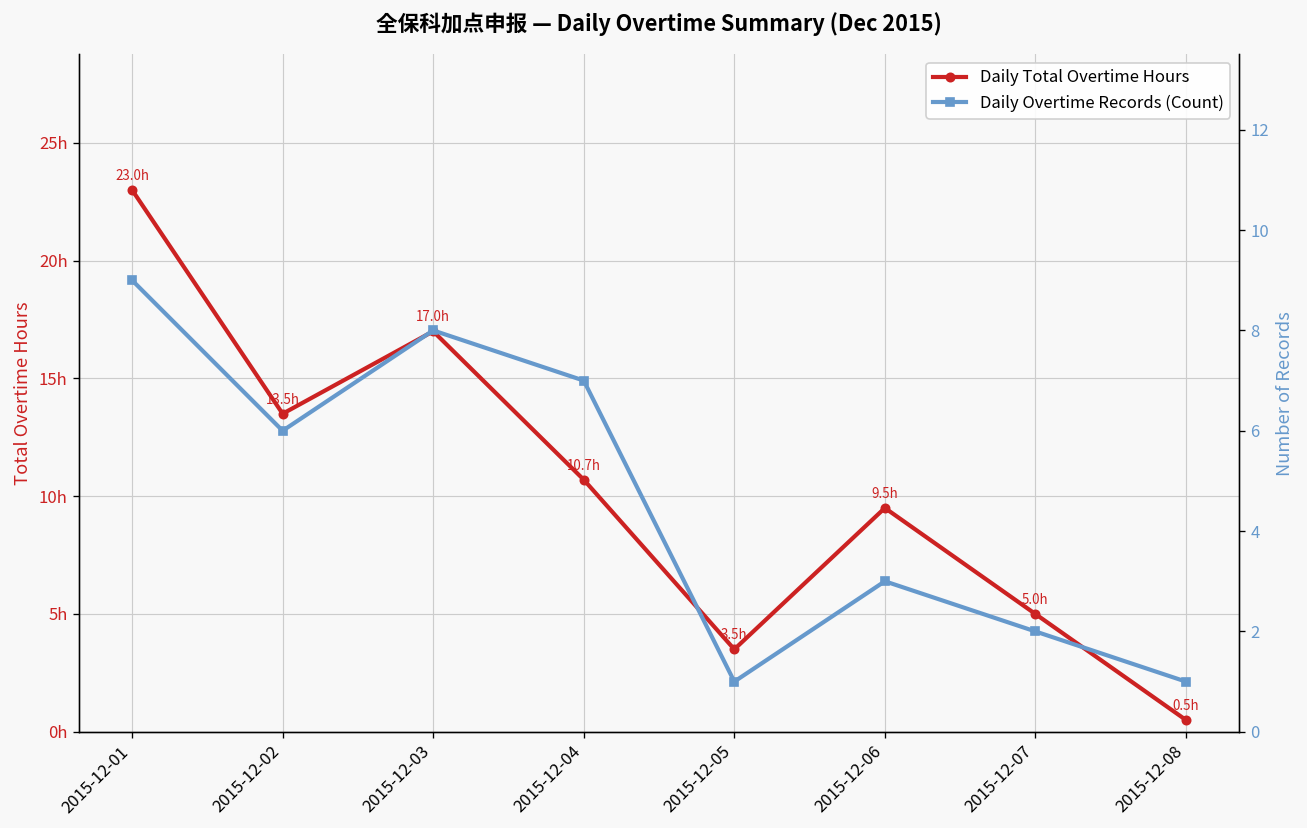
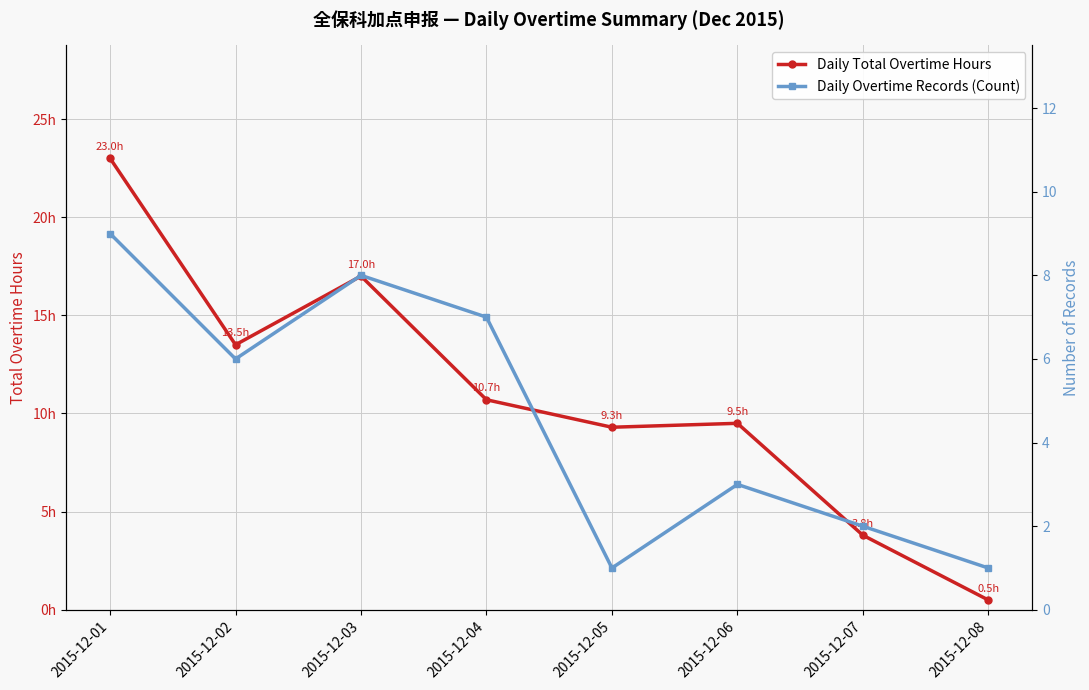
Daily Total Overtime Hours, 2015-12-05: 3.5h -> 9.3h
Daily Total Overtime Hours, 2015-12-07: 5.0h -> 3.8h
